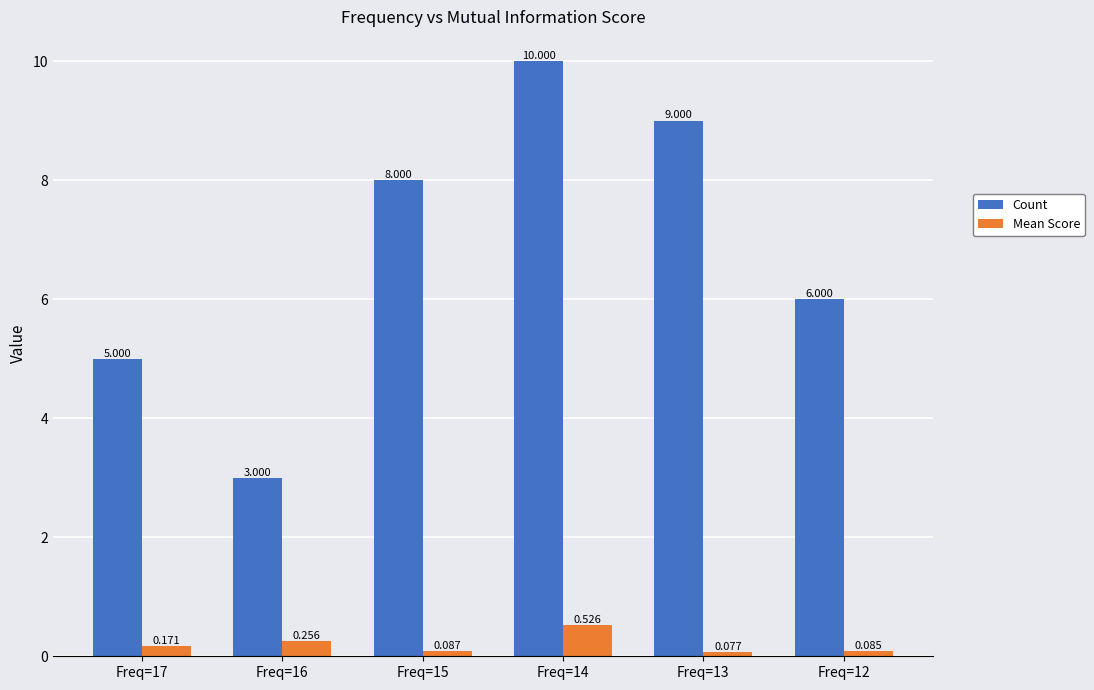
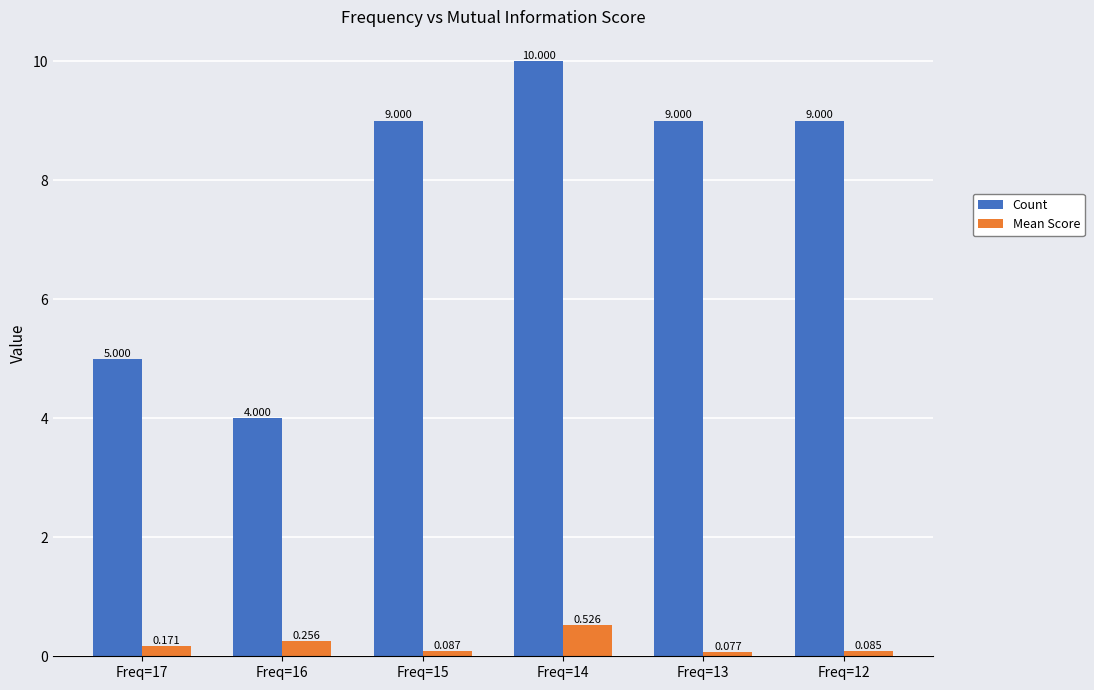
Count, Freq=16: 3.000 -> 4.000
Count, Freq=15: 8.000 -> 9.000
Count, Freq=12: 6.000 -> 9.000
